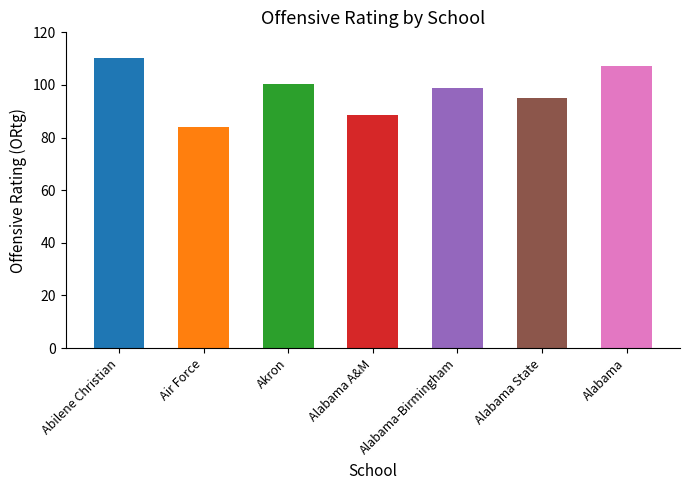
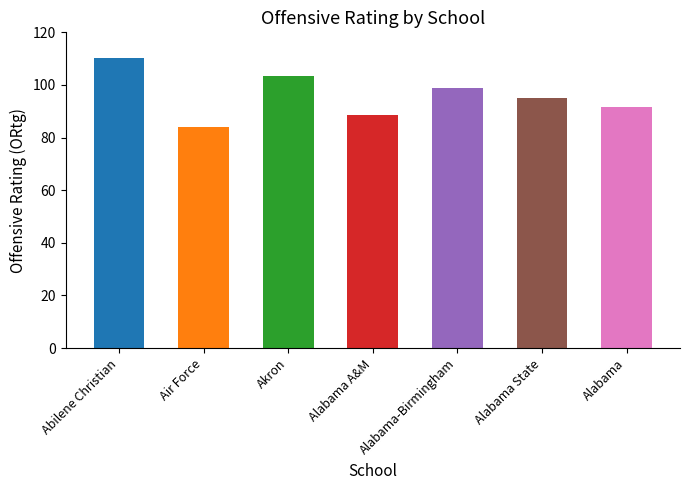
Akron: 100 -> 103
Alabama: 107 -> 92
